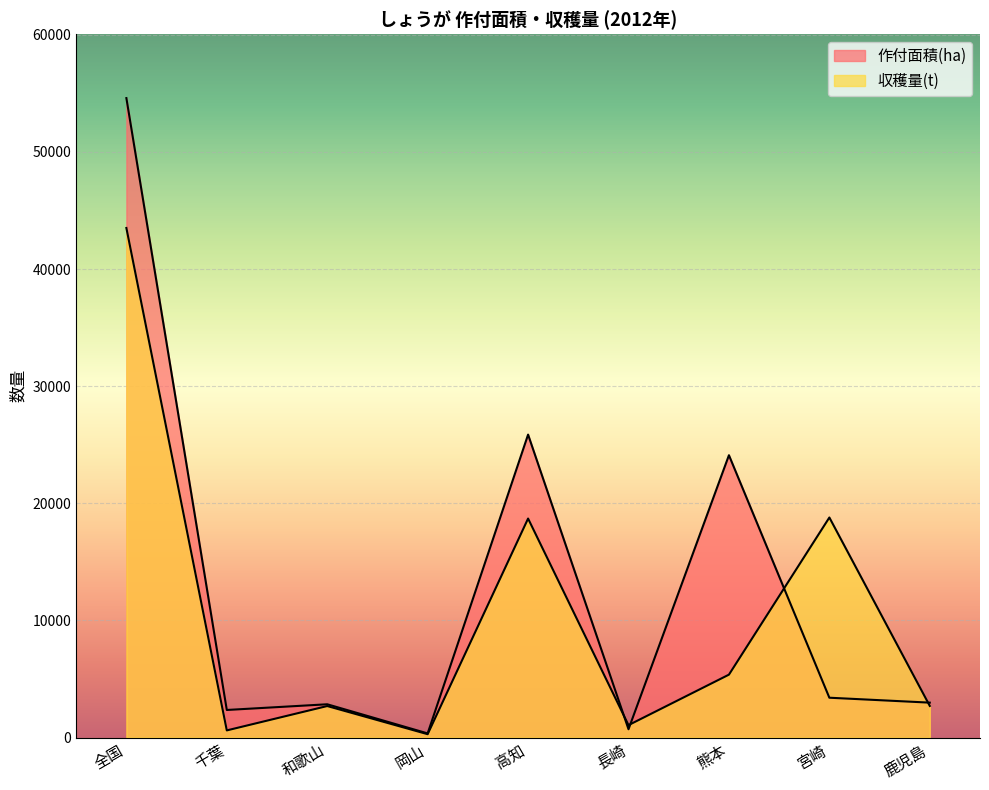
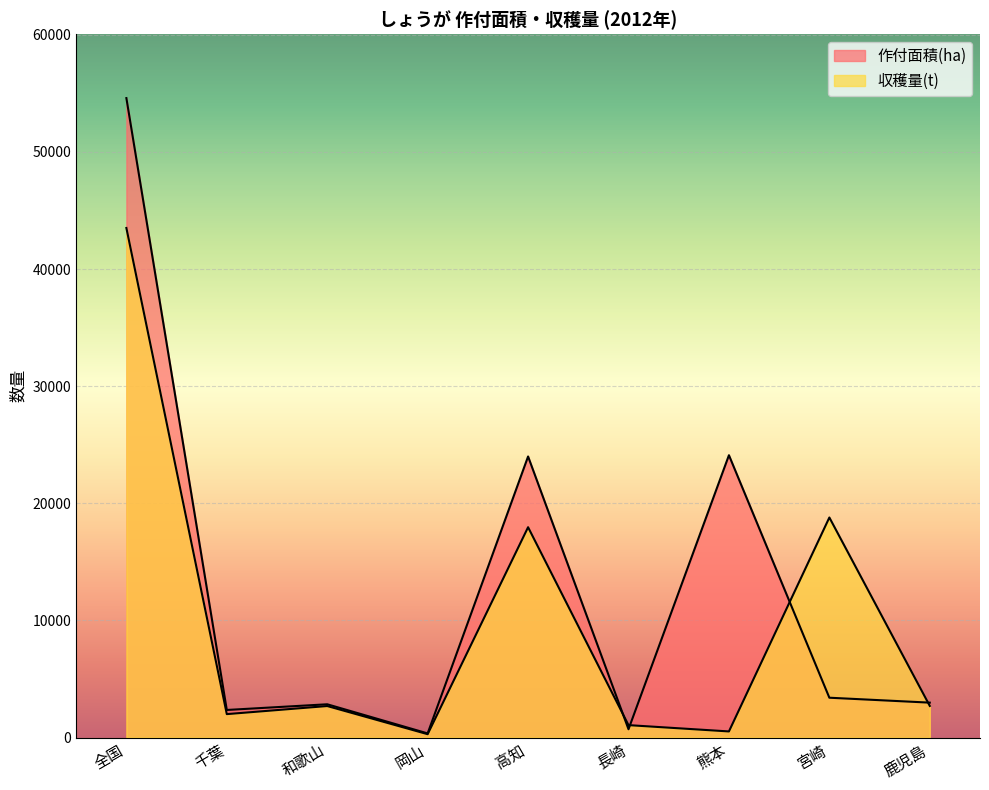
収穫量(t), 千葉: 600 -> 2000
作付面積(ha), 高知: 25900 -> 24000
収穫量(t), 高知: 18700 -> 18000
収穫量(t), 熊本: 5400 -> 500
